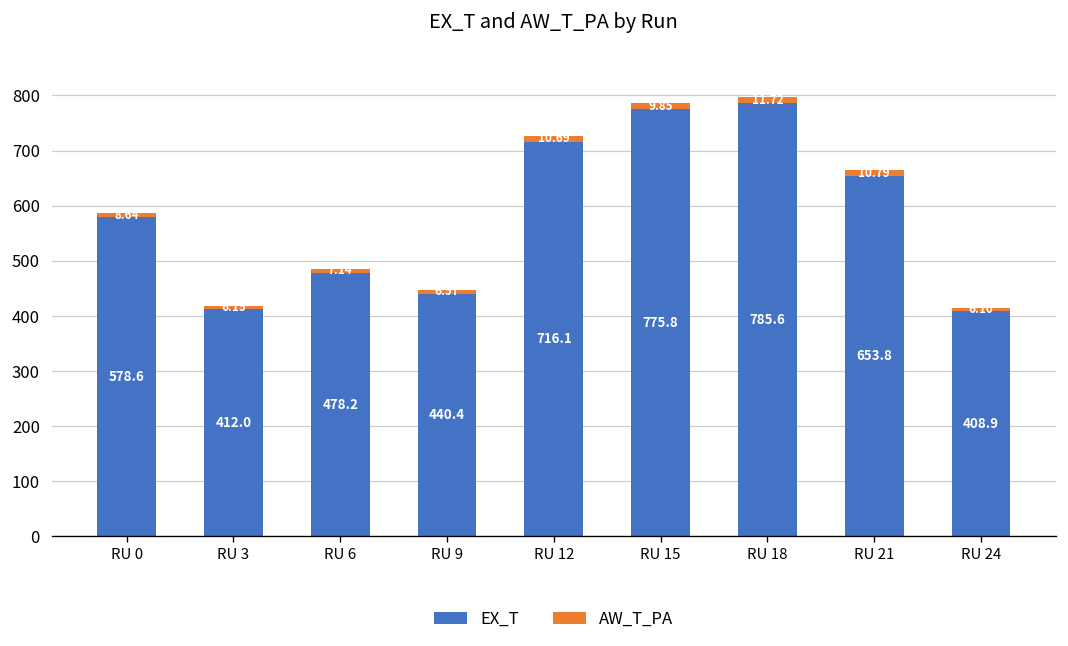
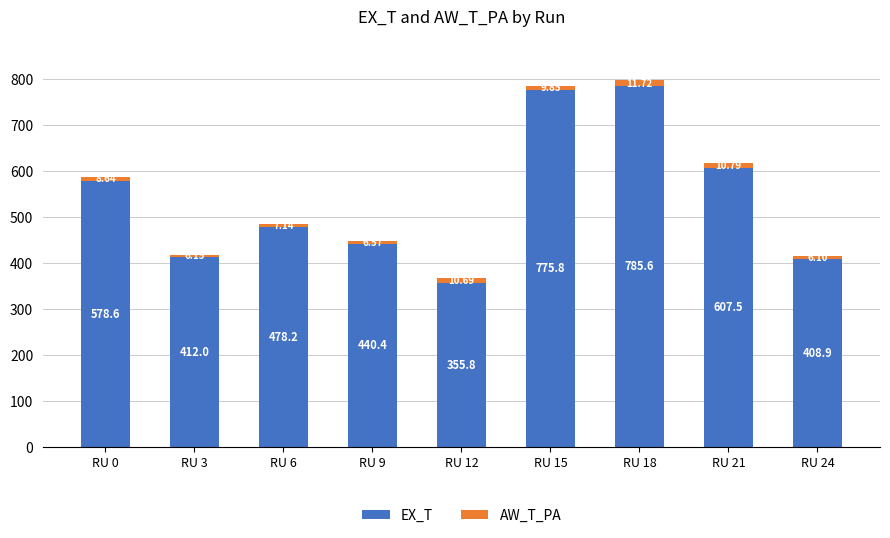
EX_T, RU 12: 716.1 -> 355.8
EX_T, RU 21: 653.8 -> 607.5
